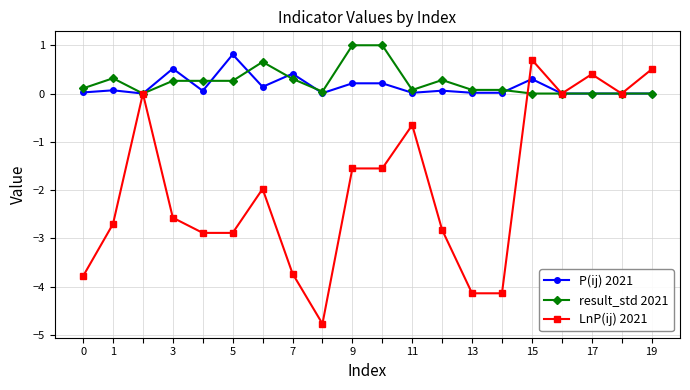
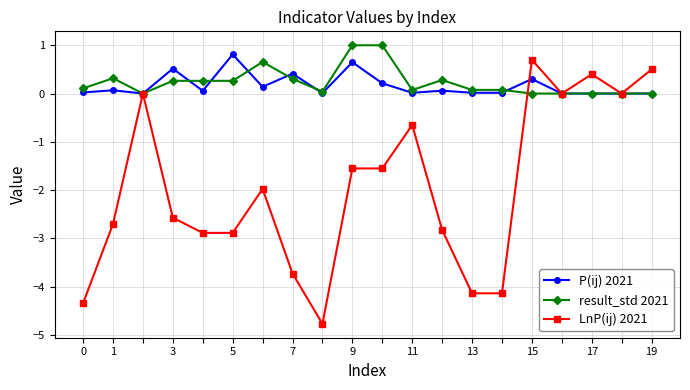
LnP(ij) 2021, 0: -3.8 -> -4.3
P(ij) 2021, 9: 0.2 -> 0.6
